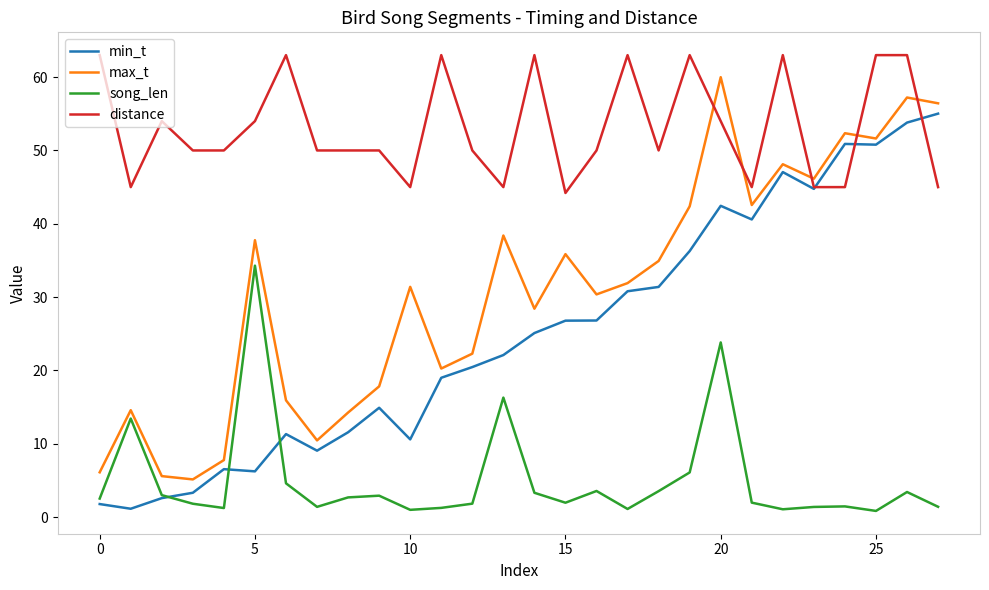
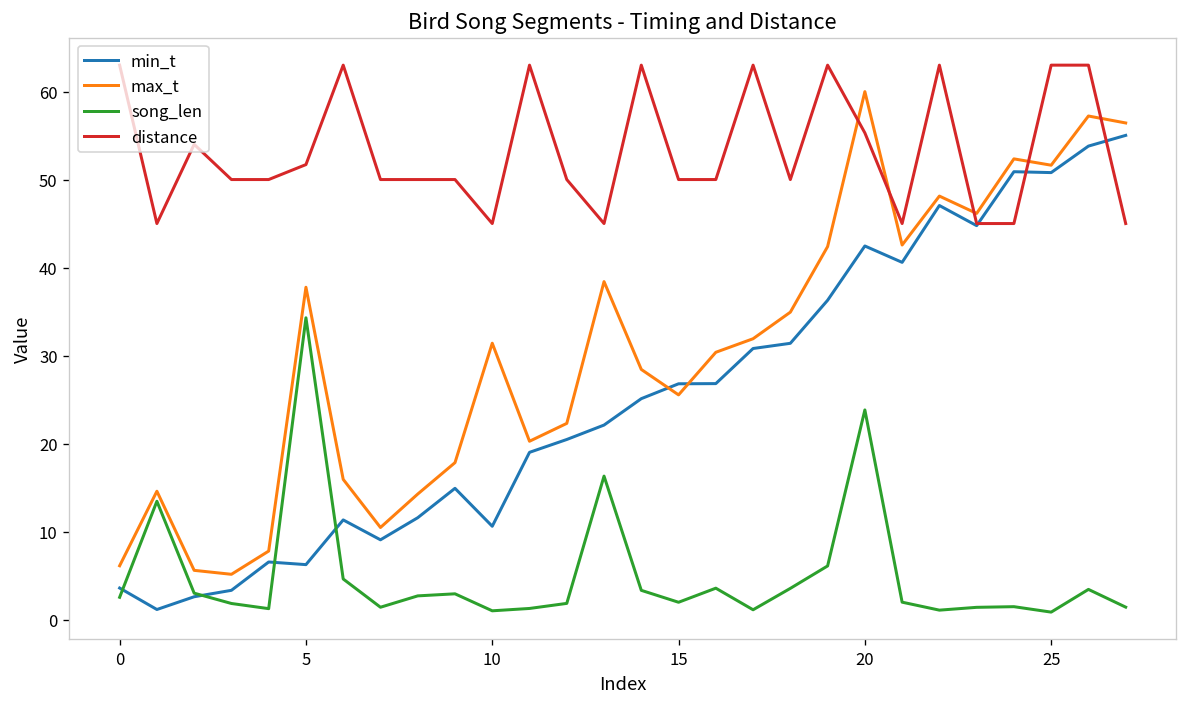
min_t, 0: 2 -> 4
distance, 5: 54 -> 52
max_t, 15: 36 -> 26
distance, 15: 44 -> 50
distance, 20: 54 -> 55
